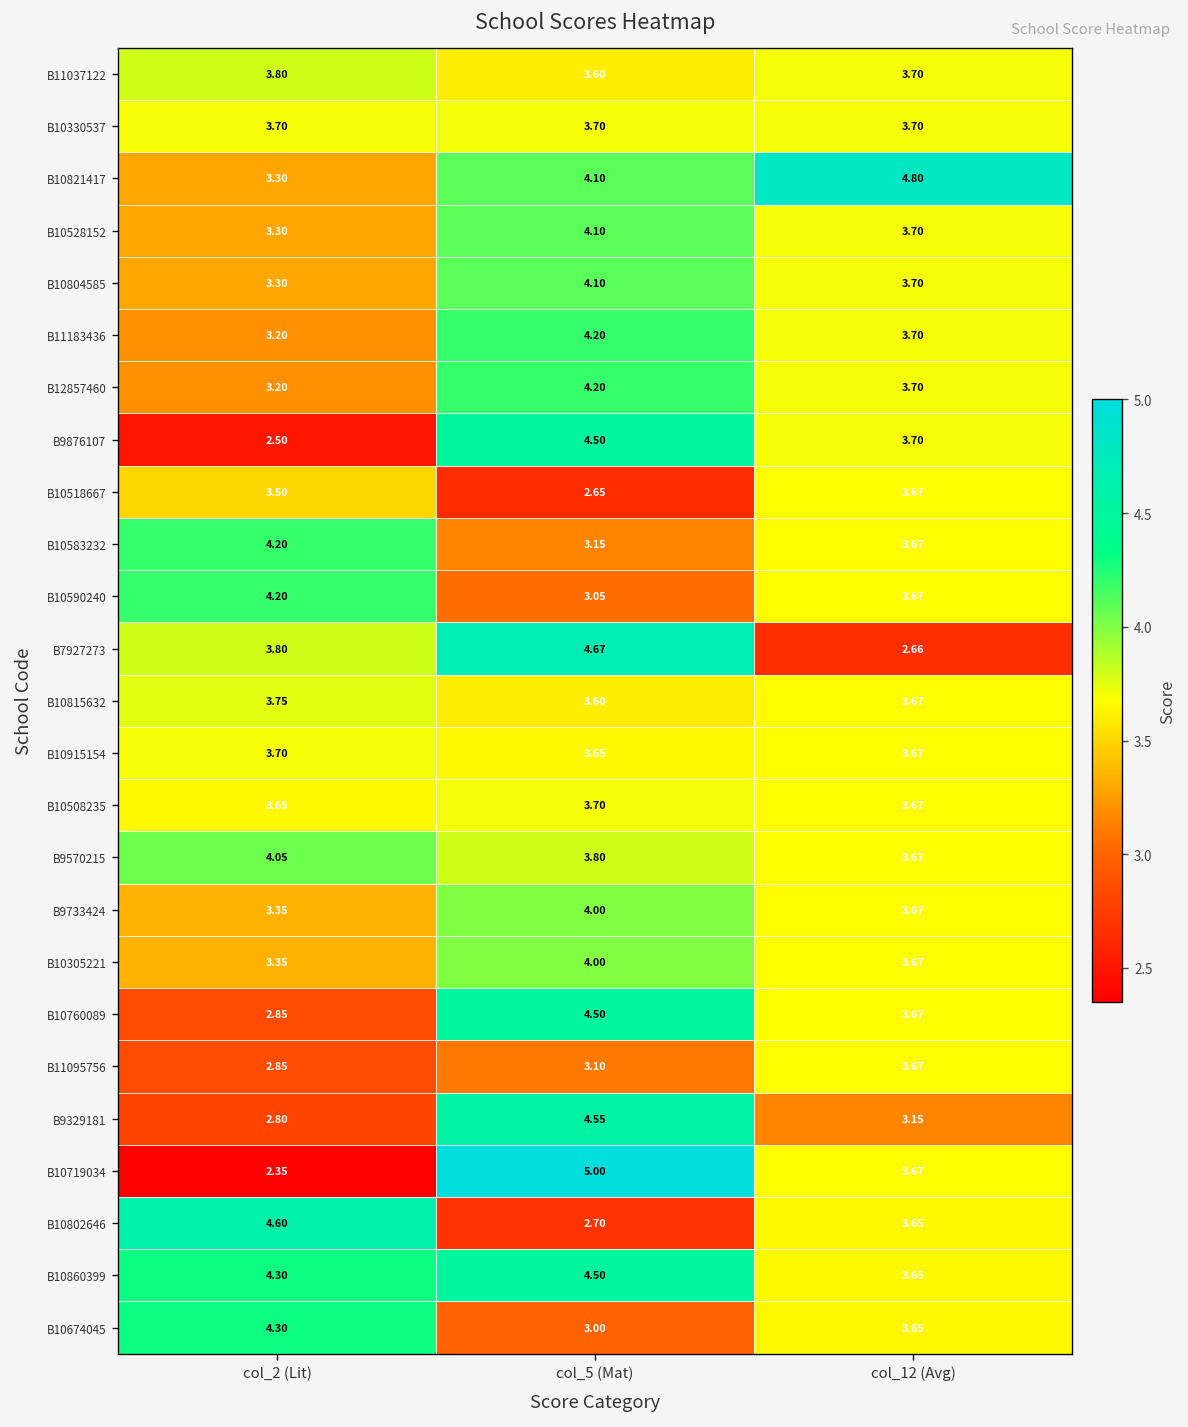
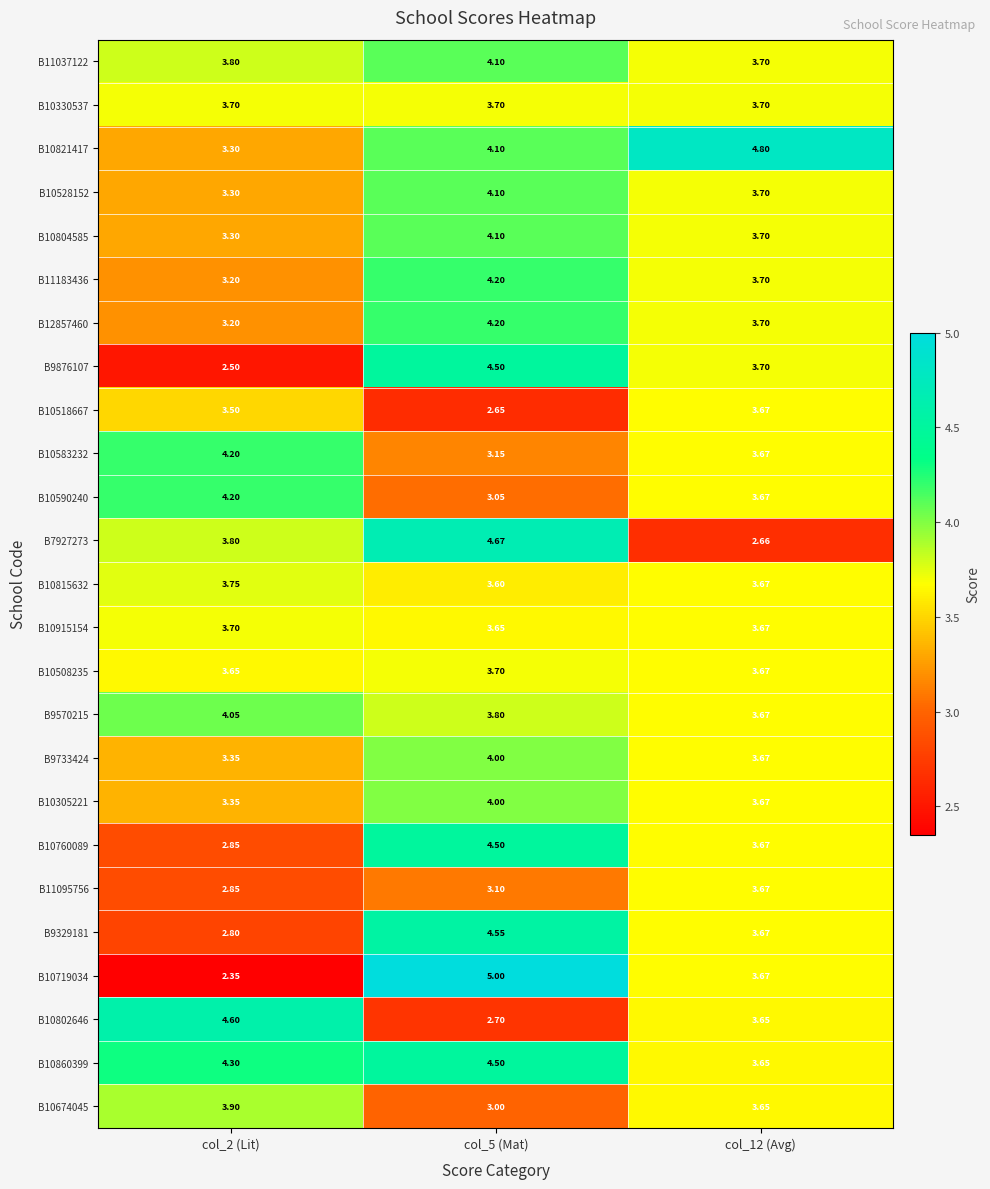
B11037122, col_5 (Mat): 3.60 -> 4.10
B9329181, col_12 (Avg): 3.15 -> 3.67
B10674045, col_2 (Lit): 4.30 -> 3.90
